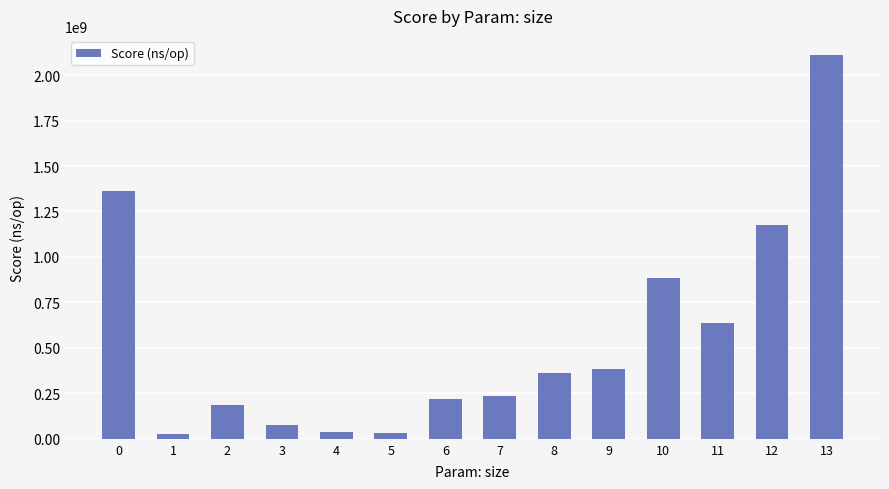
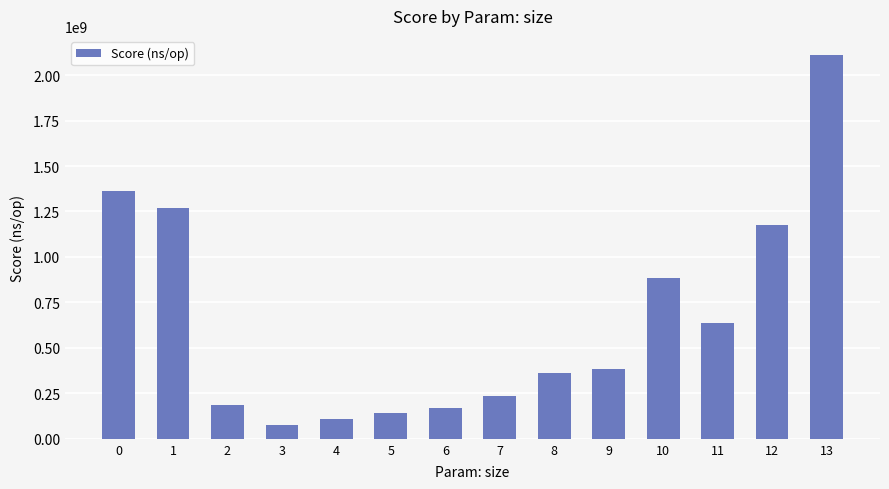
1: 30000000 -> 1270000000
4: 40000000 -> 110000000
5: 30000000 -> 140000000
6: 220000000 -> 170000000
